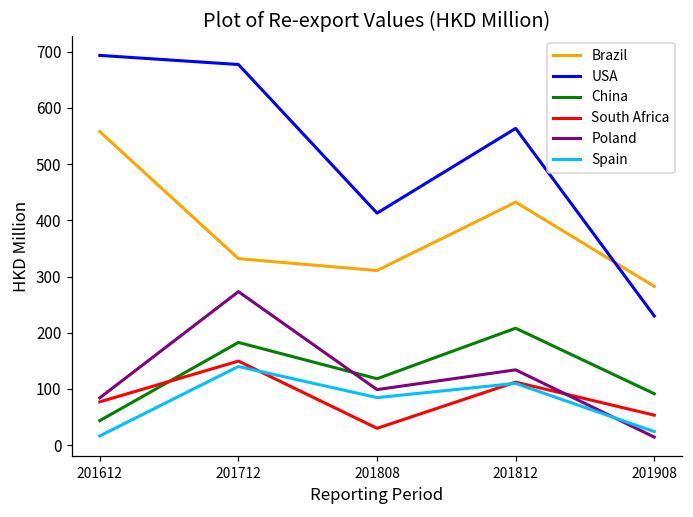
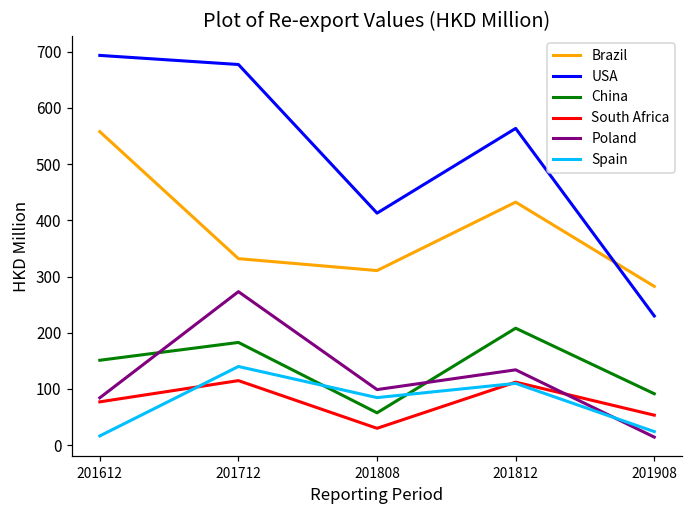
China, 201612: 40 -> 150
South Africa, 201712: 150 -> 110
China, 201808: 120 -> 60
